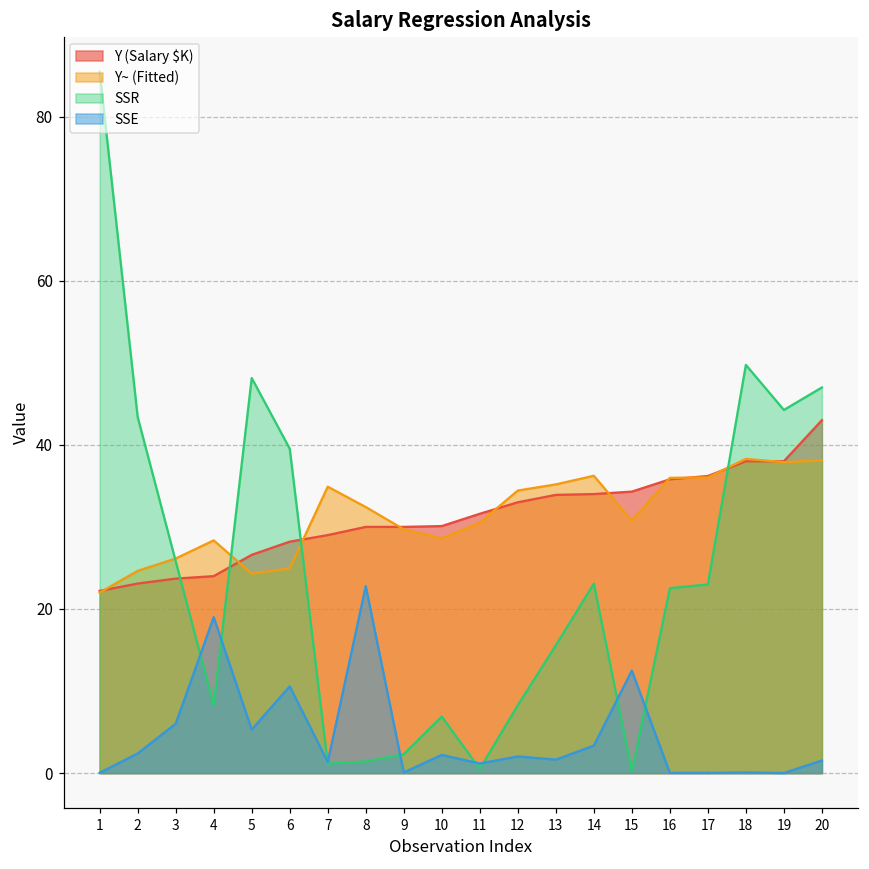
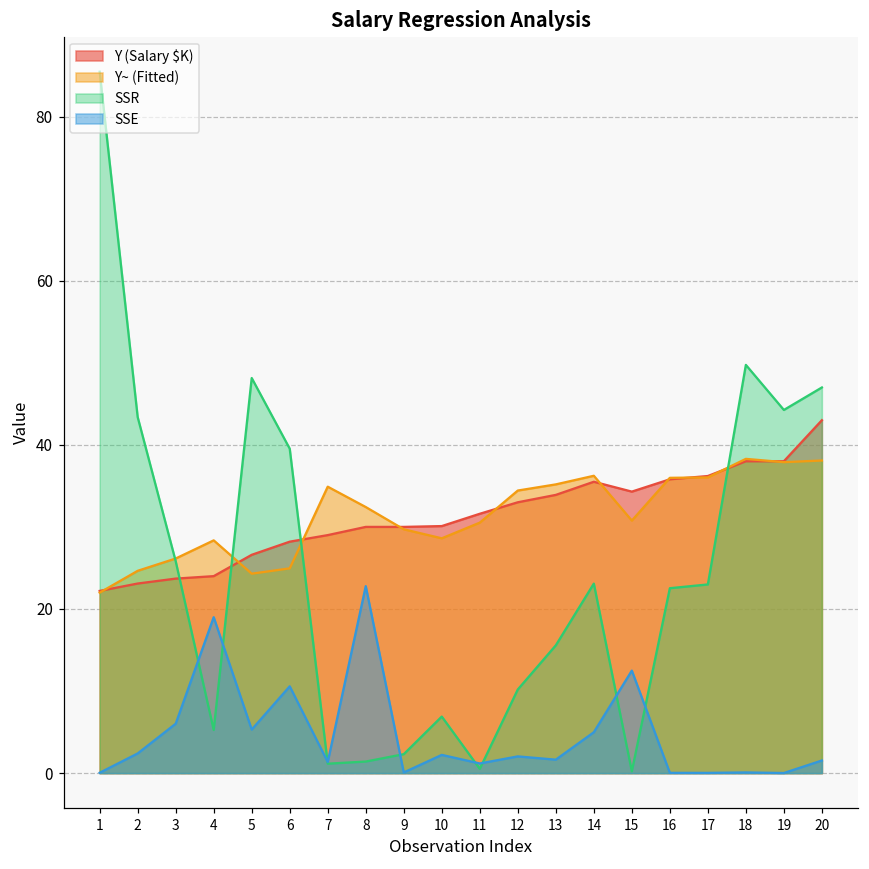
SSR, 4: 8 -> 5
SSR, 12: 8 -> 10
Y (Salary $K), 14: 34 -> 36
SSE, 14: 3 -> 5
